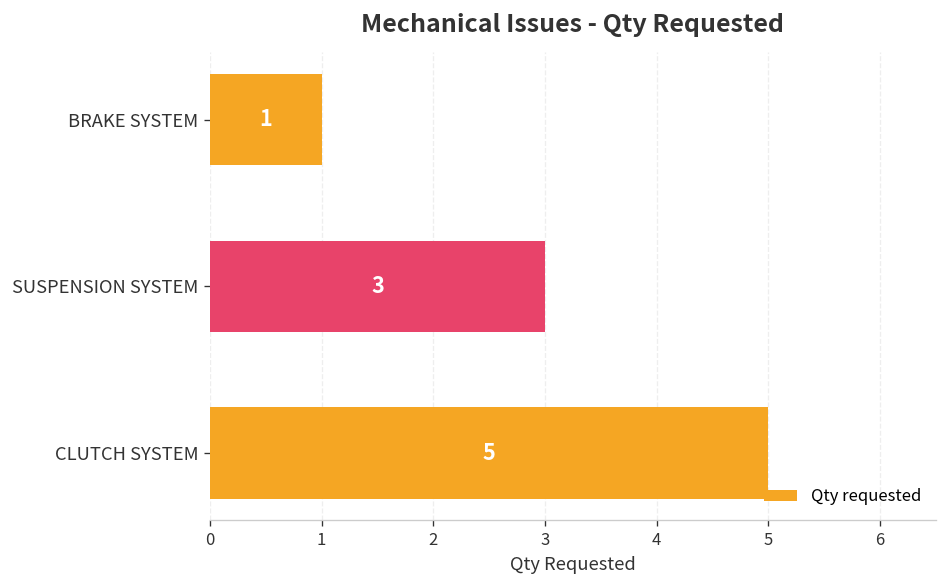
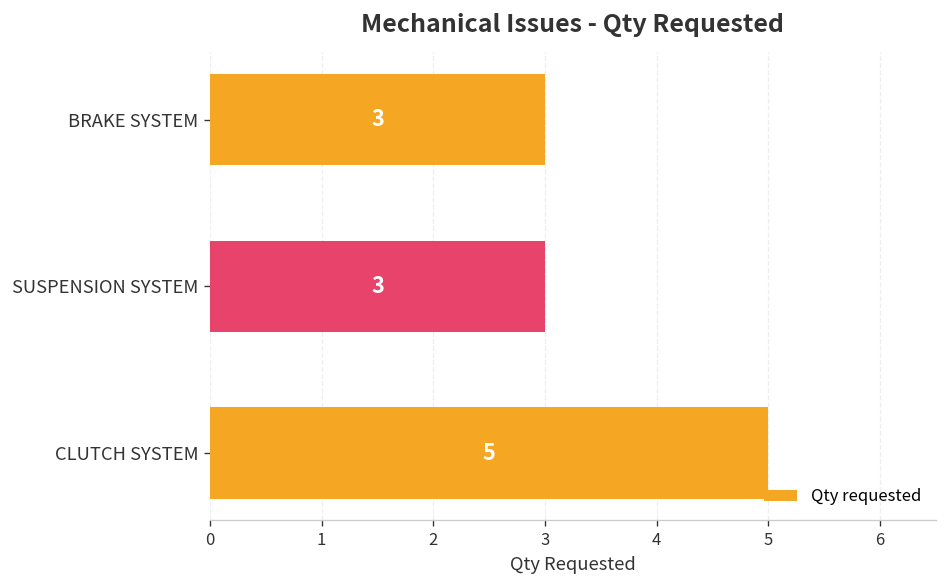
BRAKE SYSTEM: 1 -> 3
